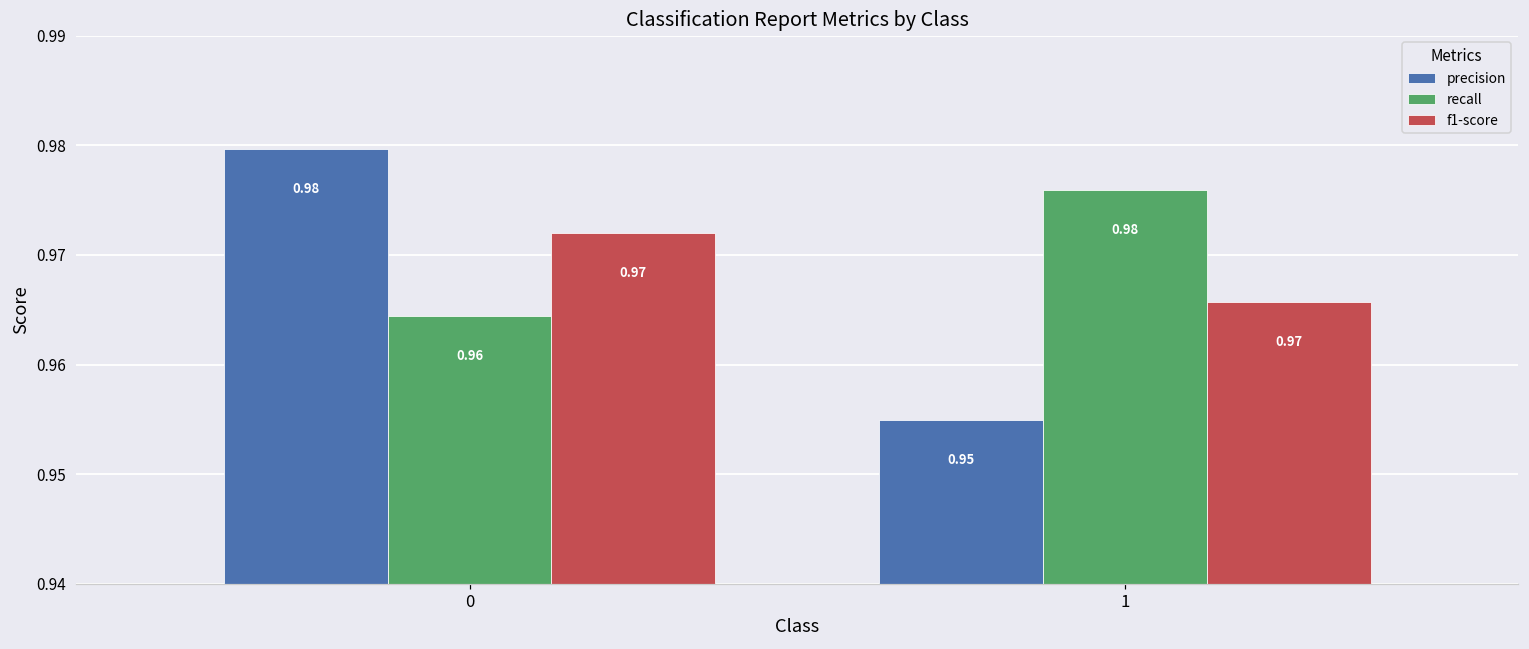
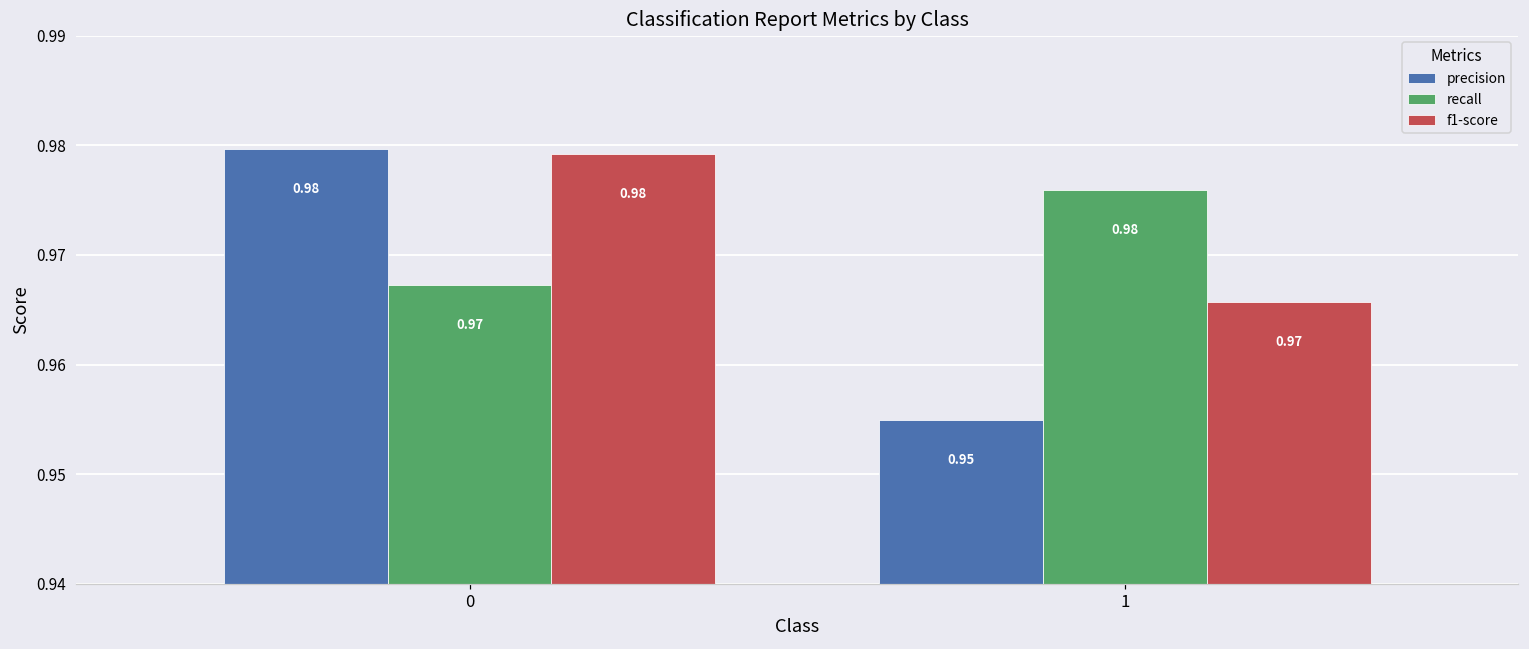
recall, 0: 0.96 -> 0.97
f1-score, 0: 0.97 -> 0.98
